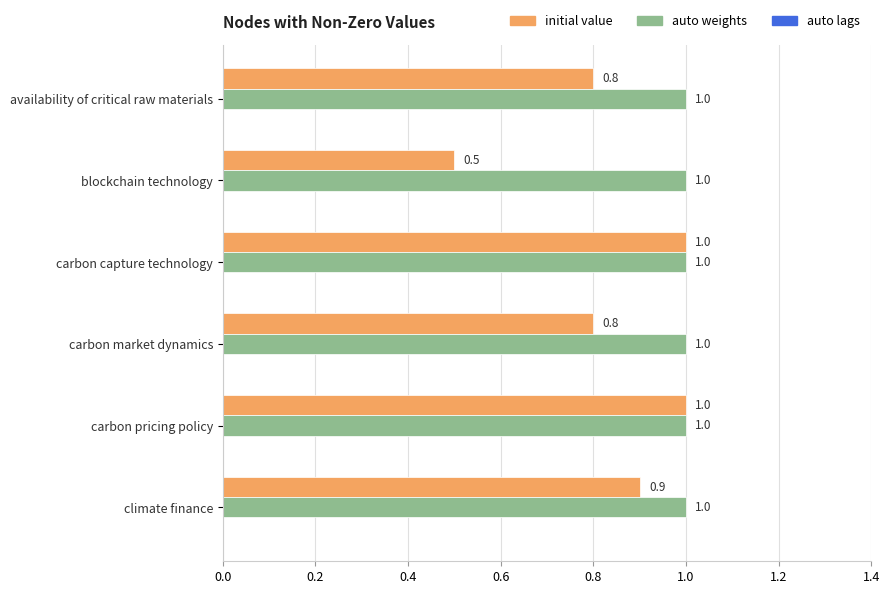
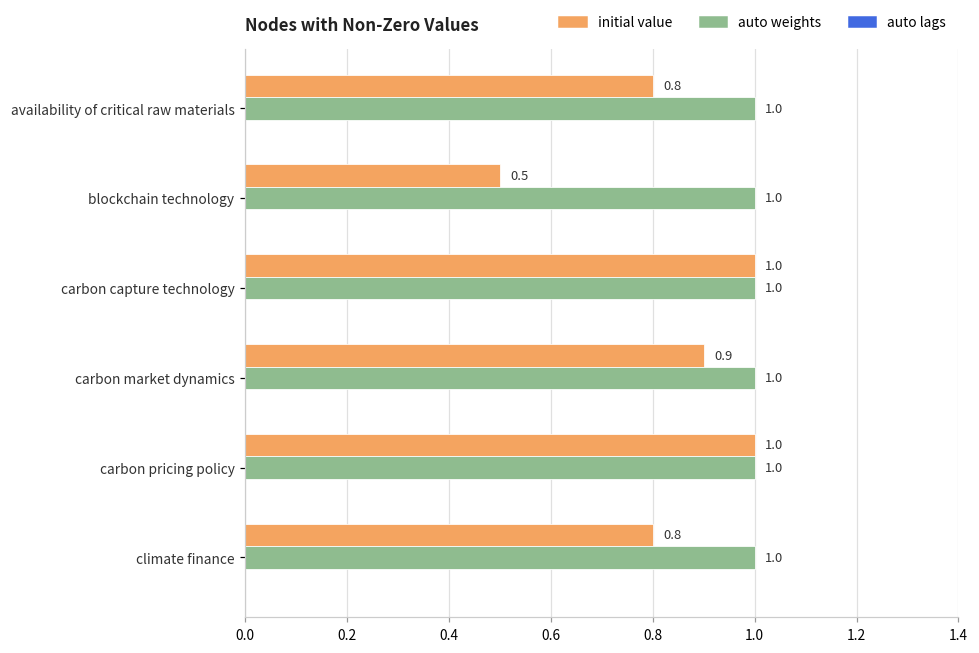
initial value, carbon market dynamics: 0.8 -> 0.9
initial value, climate finance: 0.9 -> 0.8
